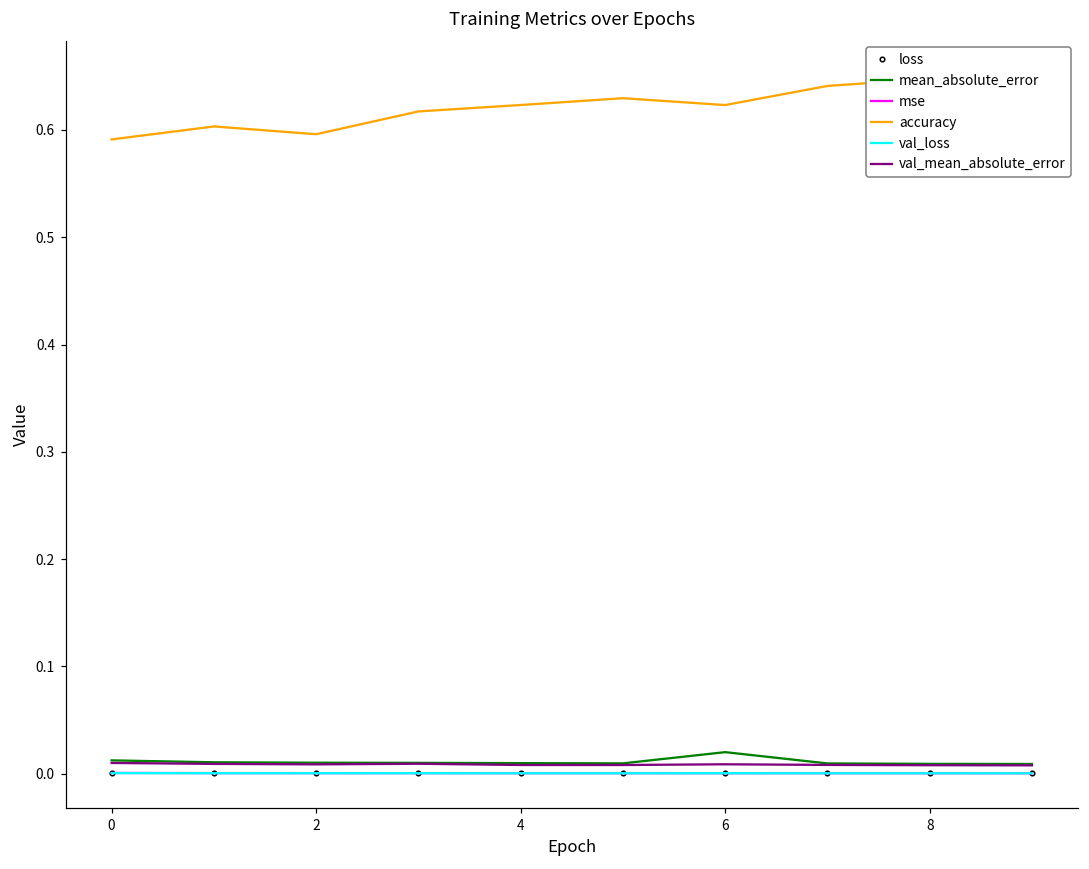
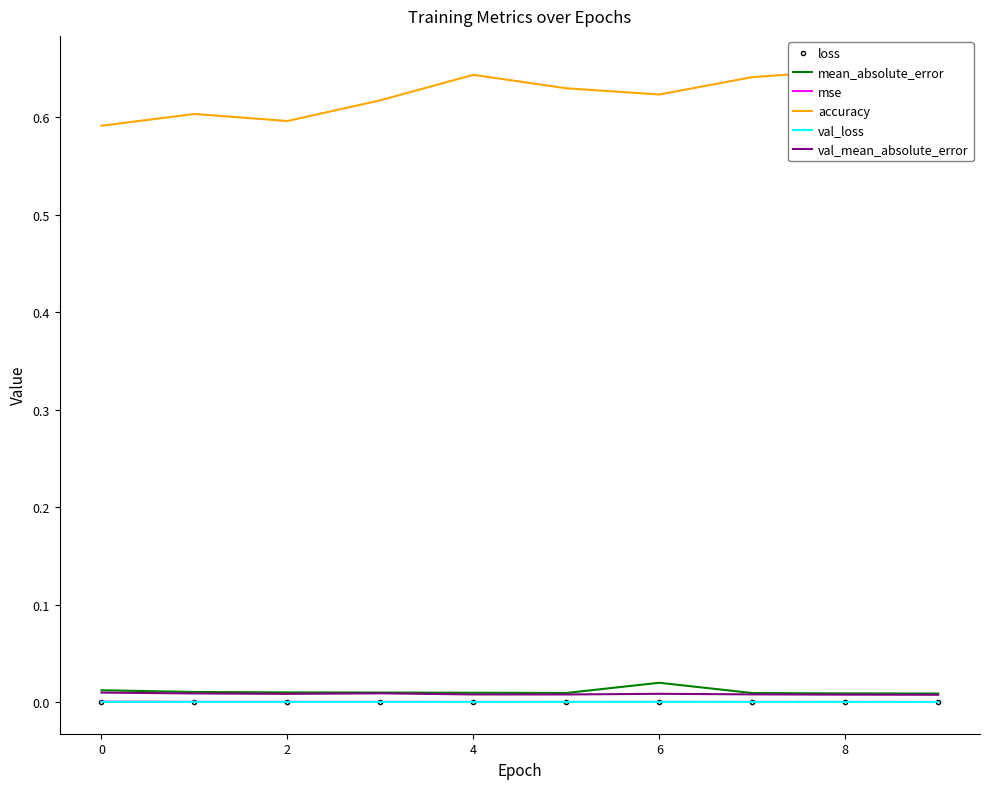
accuracy, 4: 0.62 -> 0.64
